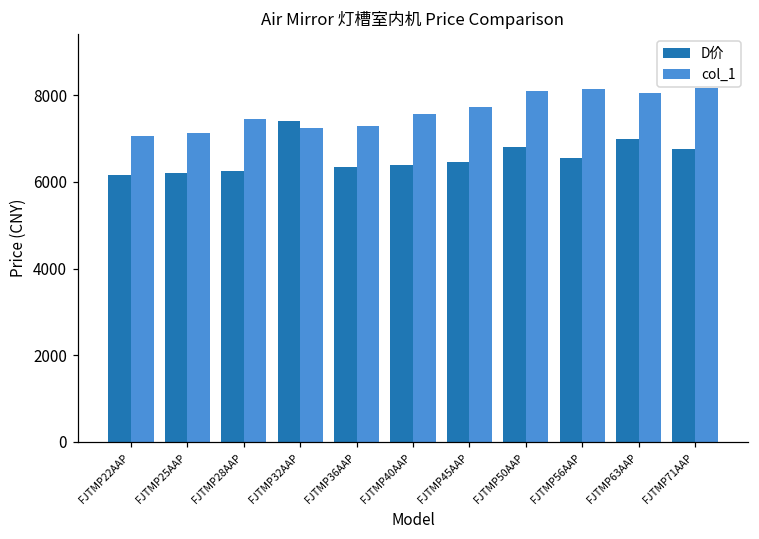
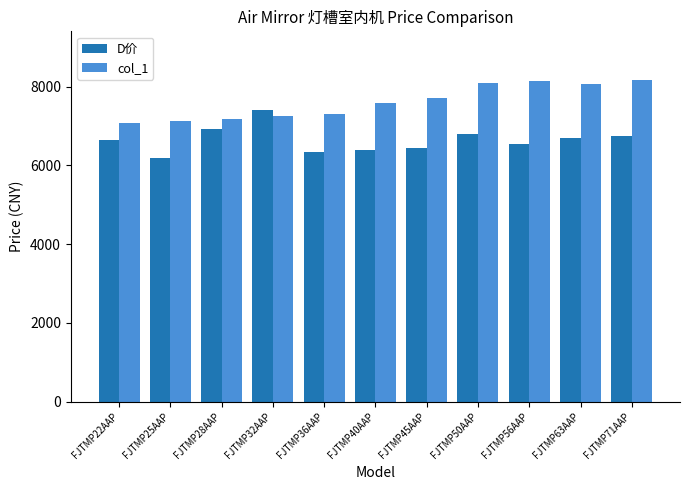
D价, FJTMP22AAP: 6200 -> 6700
D价, FJTMP28AAP: 6300 -> 6900
col_1, FJTMP28AAP: 7400 -> 7200
D价, FJTMP63AAP: 7000 -> 6700
